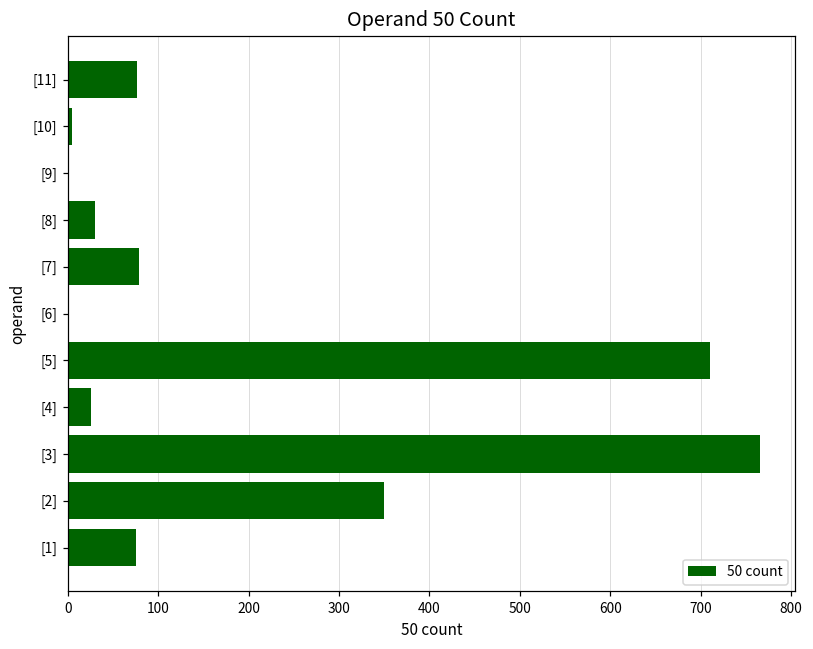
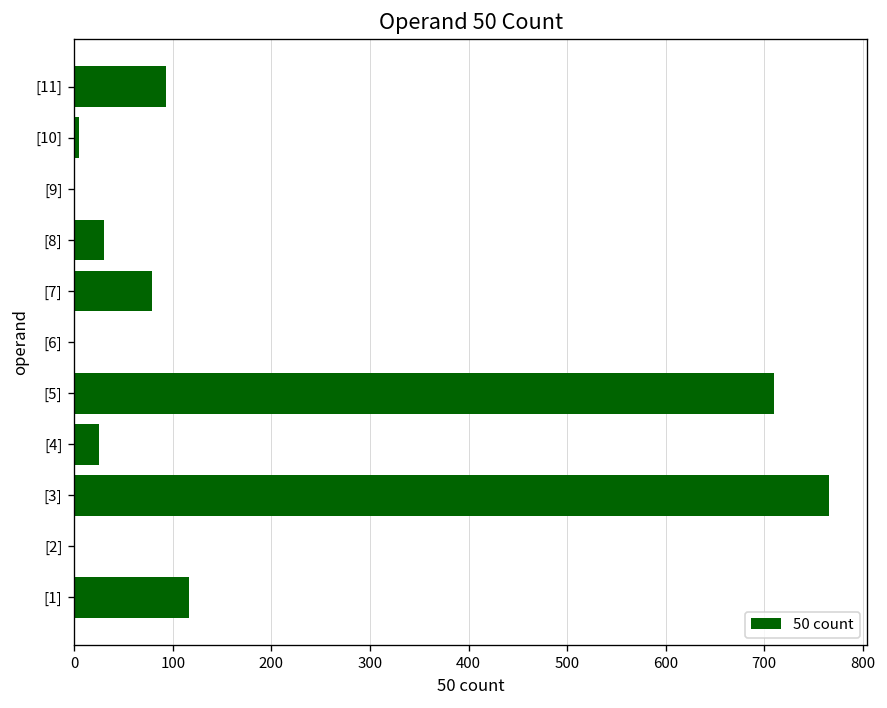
[11]: 80 -> 90
[2]: 350 -> 0
[1]: 80 -> 120
